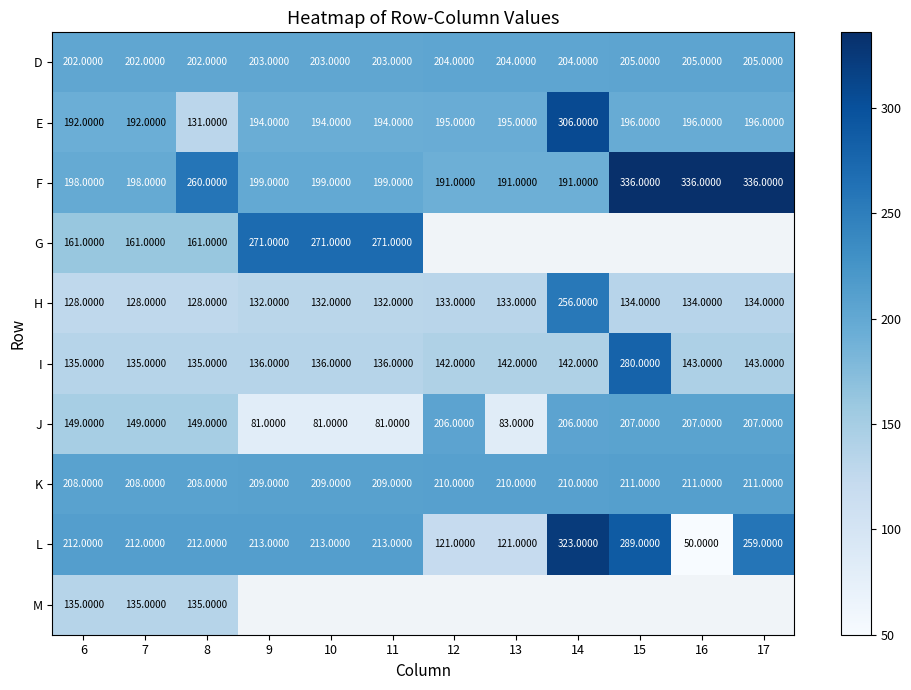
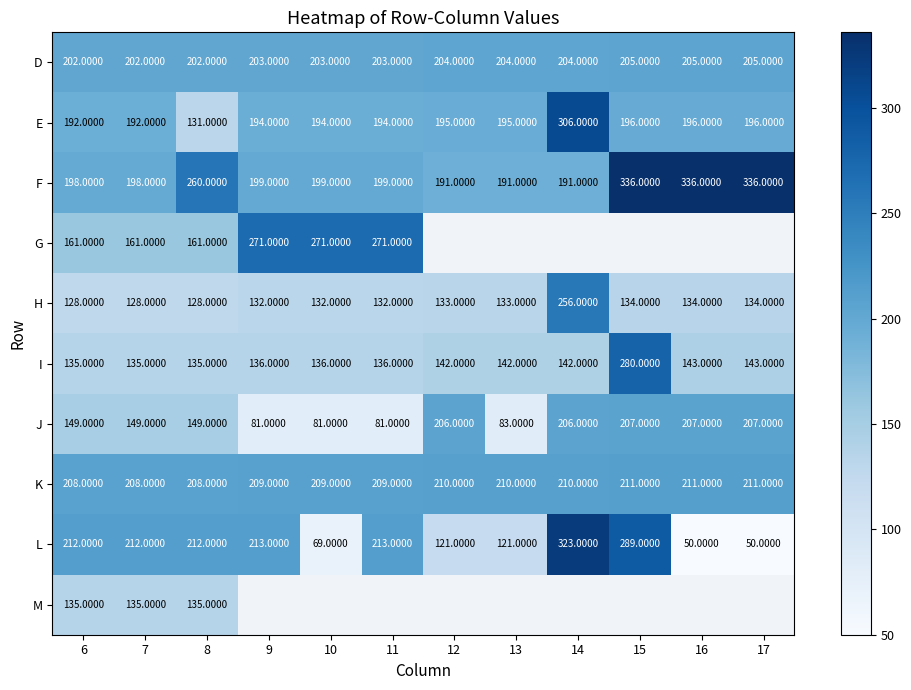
L, 10: 213.0000 -> 69.0000
L, 17: 259.0000 -> 50.0000
